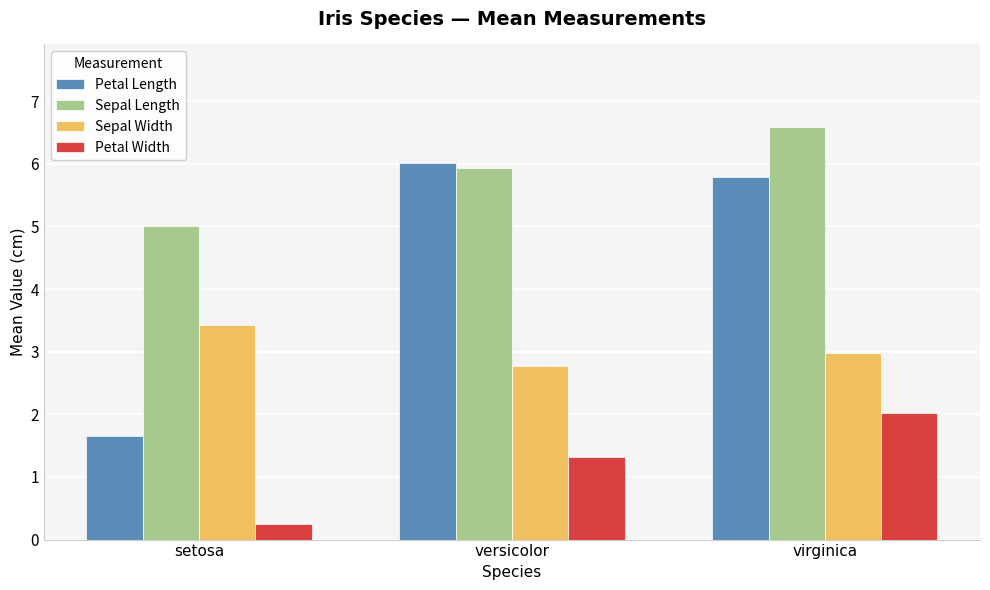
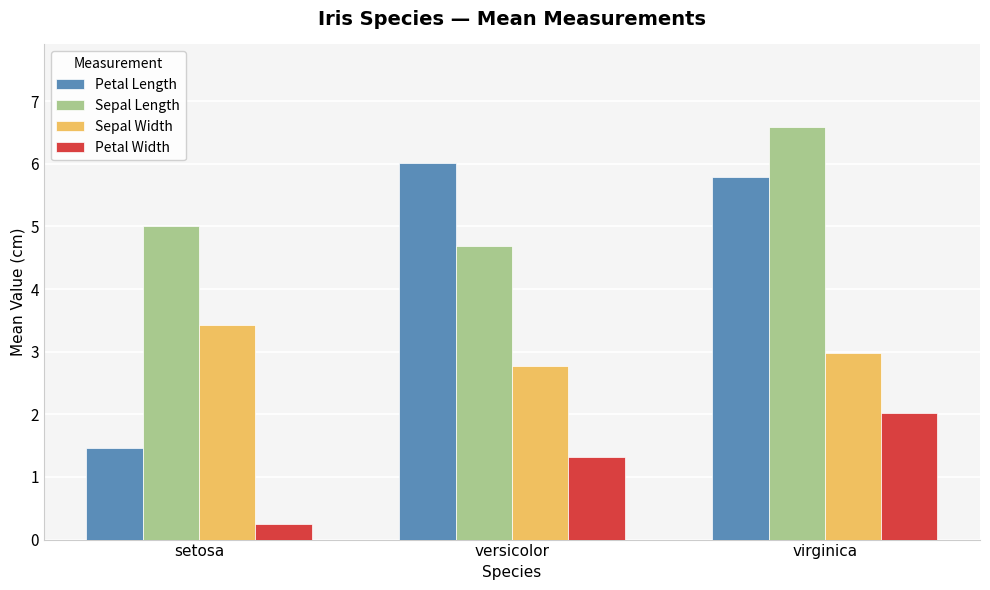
Petal Length, setosa: 1.7 -> 1.5
Sepal Length, versicolor: 5.9 -> 4.7
